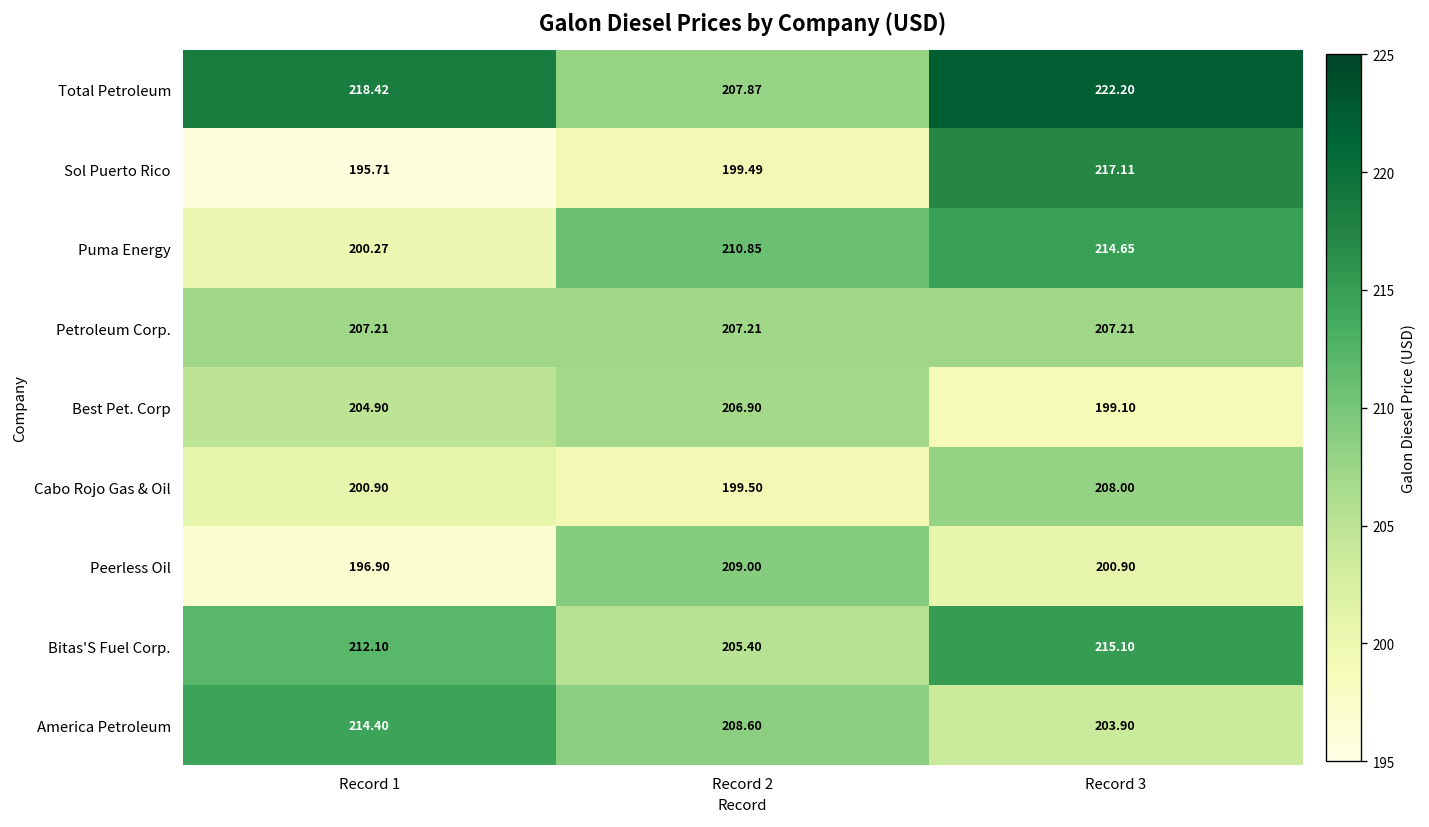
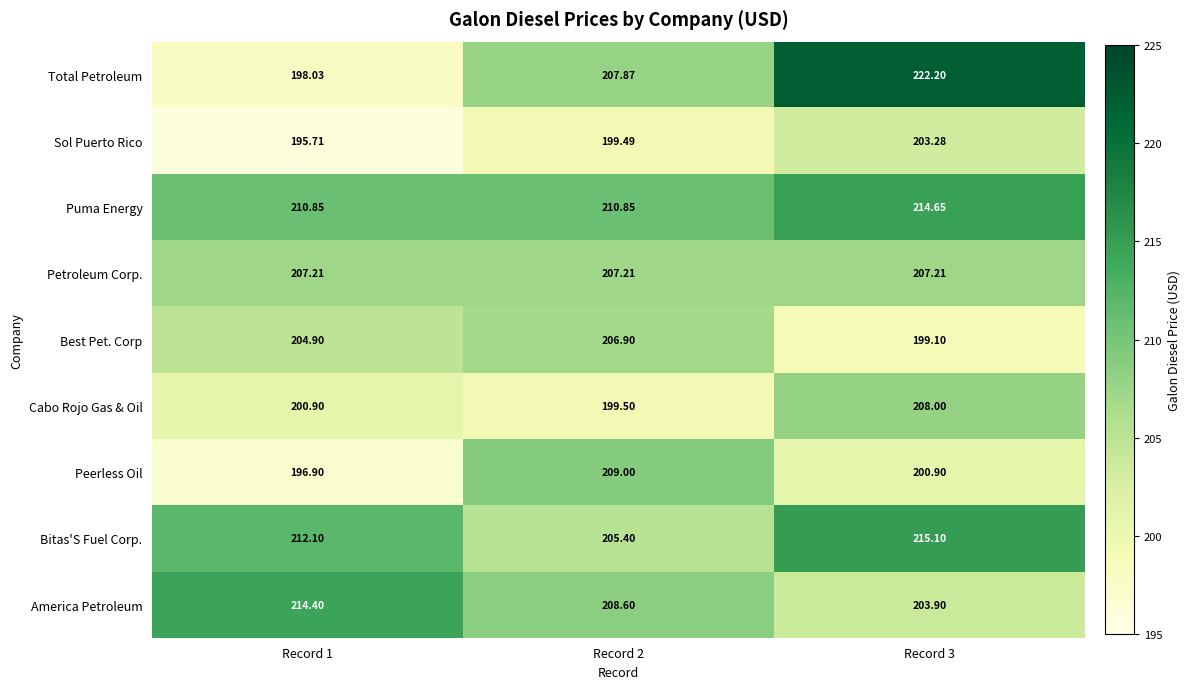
Total Petroleum, Record 1: 218.42 -> 198.03
Sol Puerto Rico, Record 3: 217.11 -> 203.28
Puma Energy, Record 1: 200.27 -> 210.85
